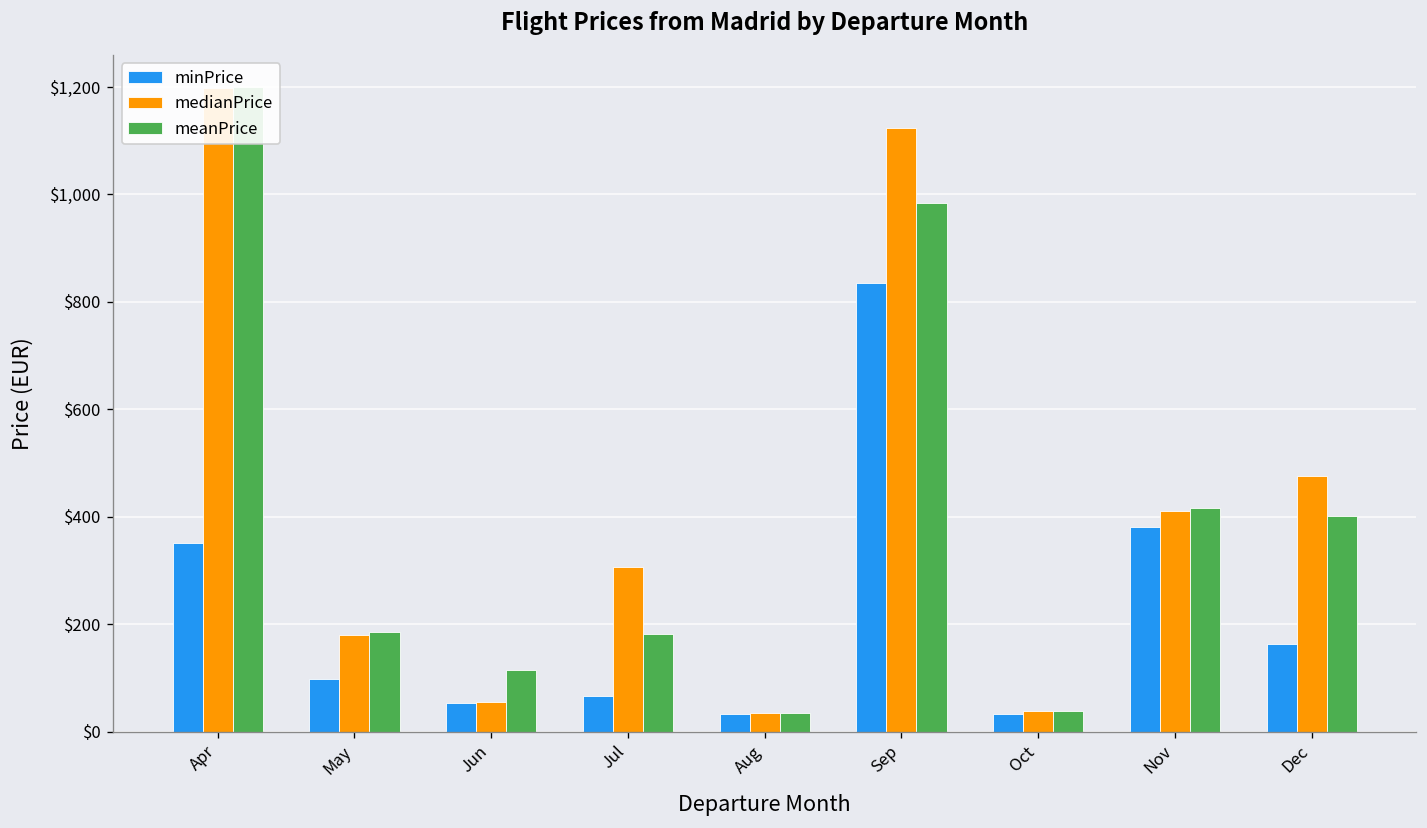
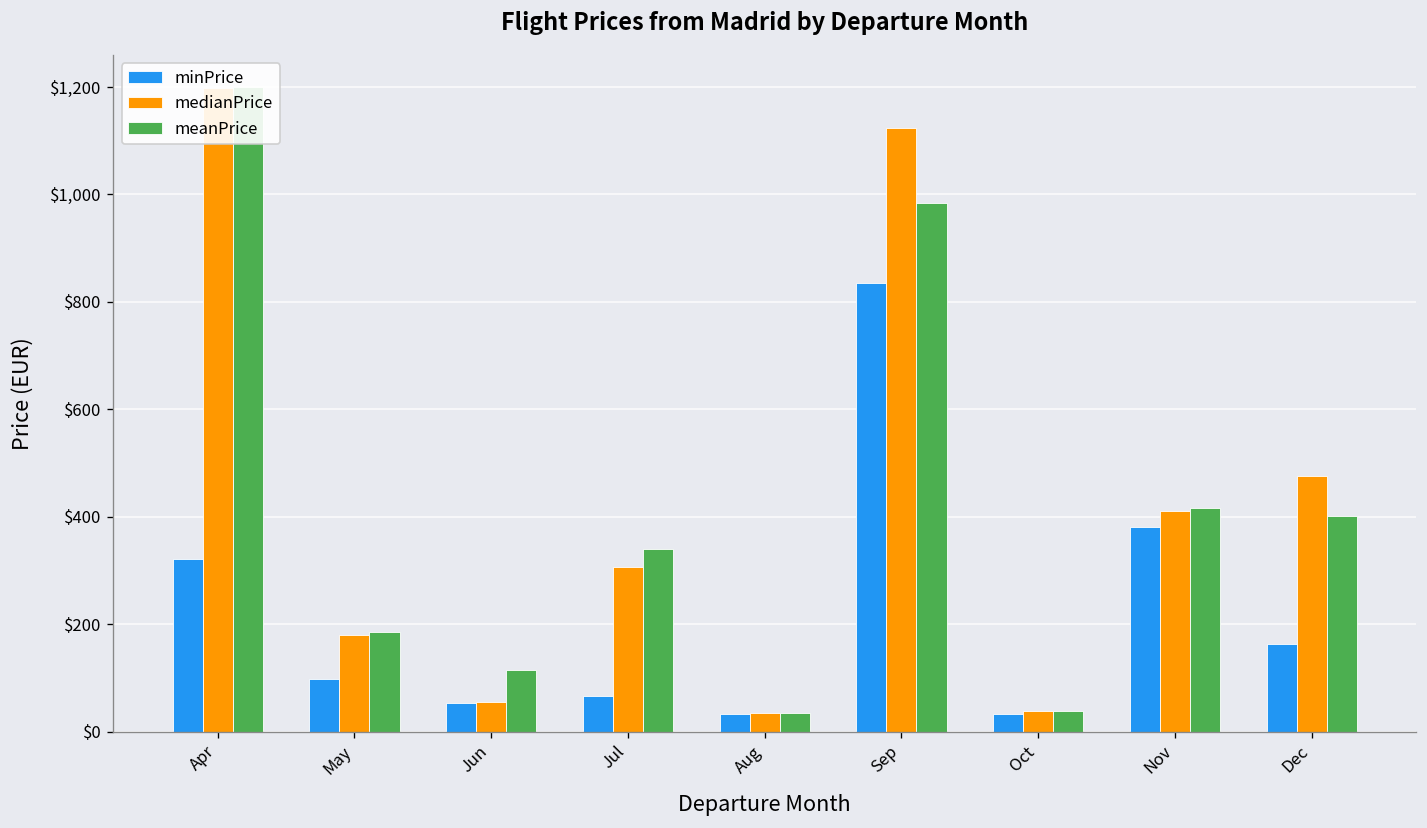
minPrice, Apr: $350 -> $320
meanPrice, Jul: $180 -> $340
